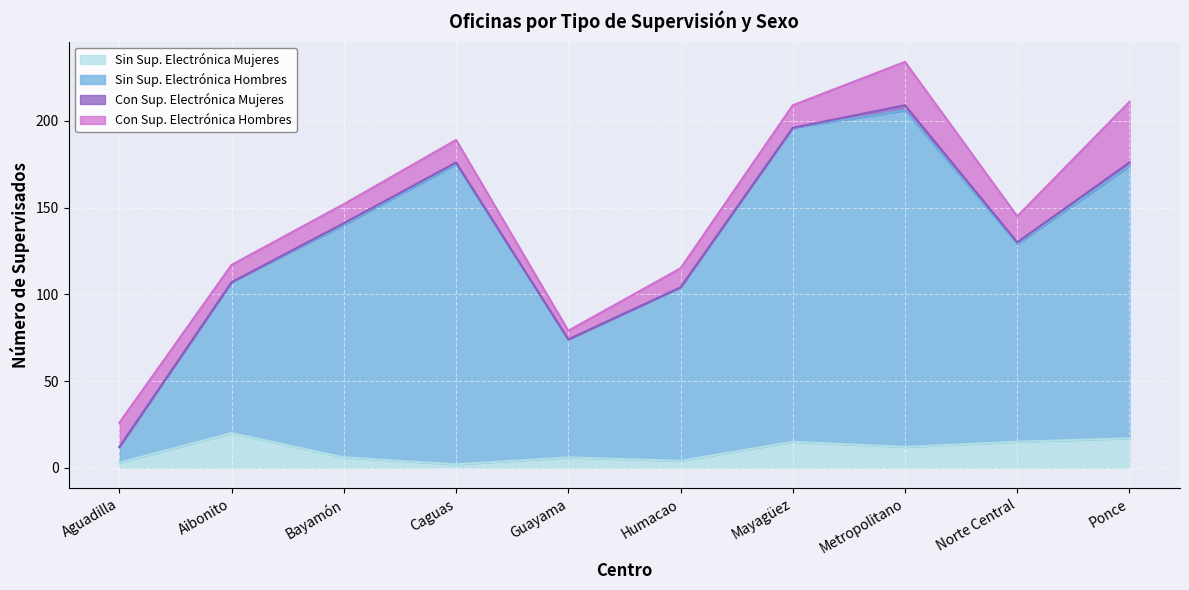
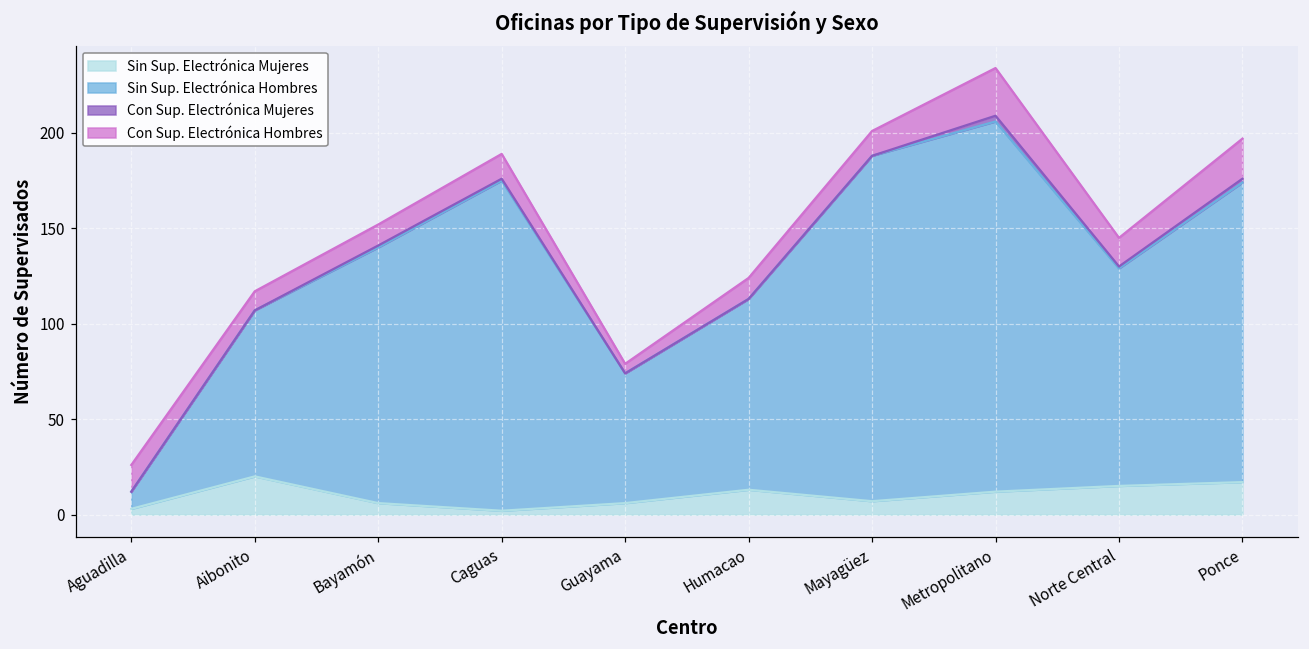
Sin Sup. Electrónica Mujeres, Humacao: 4 -> 13
Sin Sup. Electrónica Mujeres, Mayagüez: 15 -> 7
Con Sup. Electrónica Hombres, Ponce: 35 -> 21
